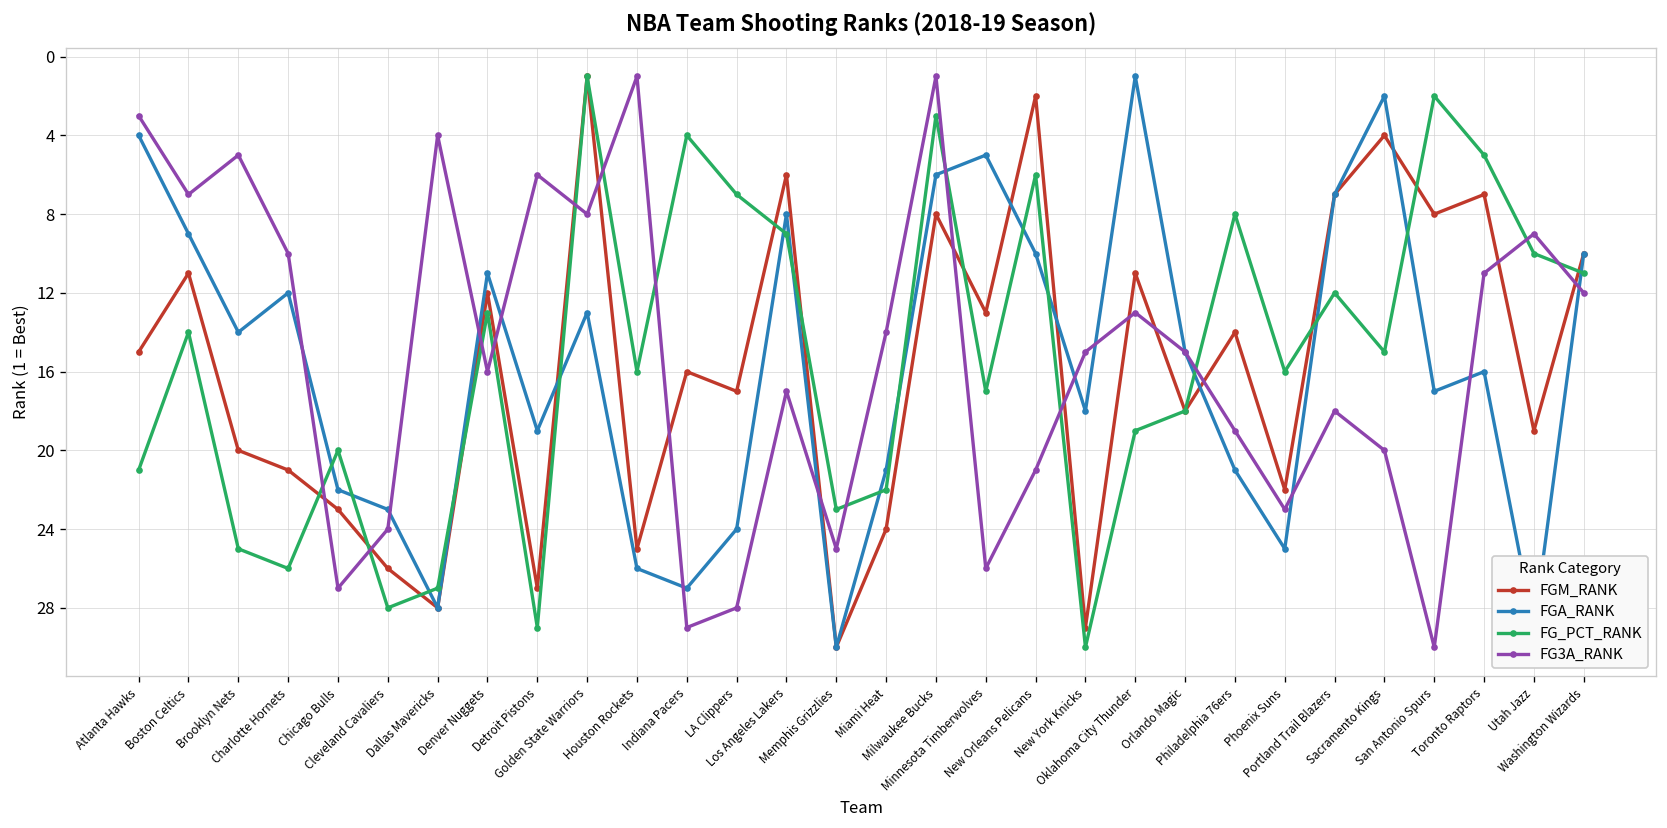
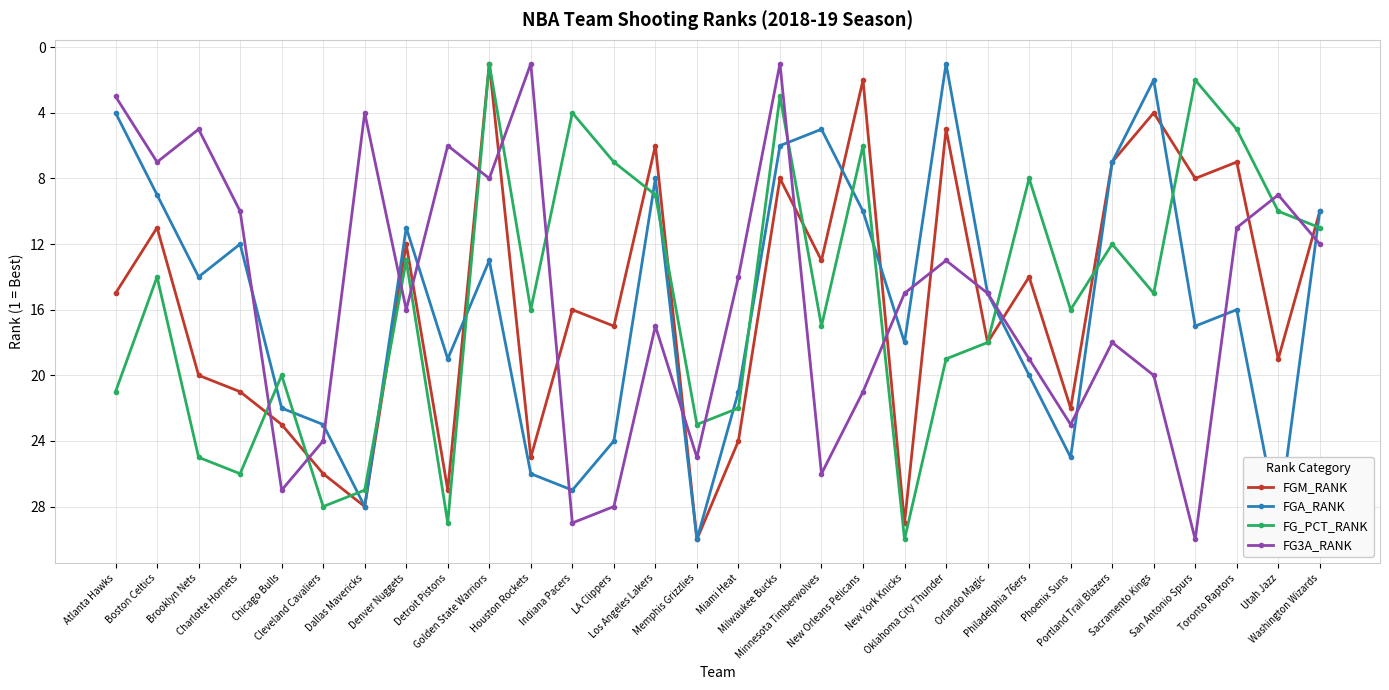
FGM_RANK, Oklahoma City Thunder: 11 -> 5
FGA_RANK, Philadelphia 76ers: 21 -> 20
